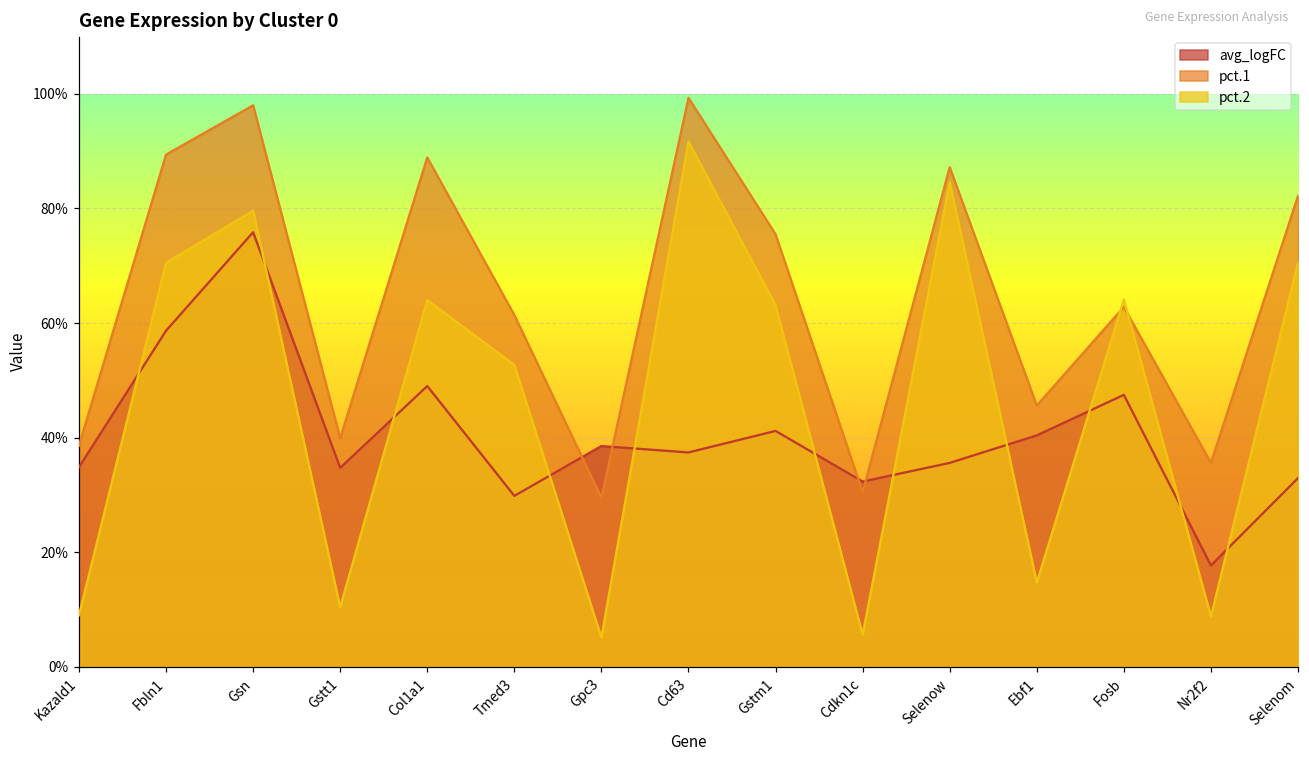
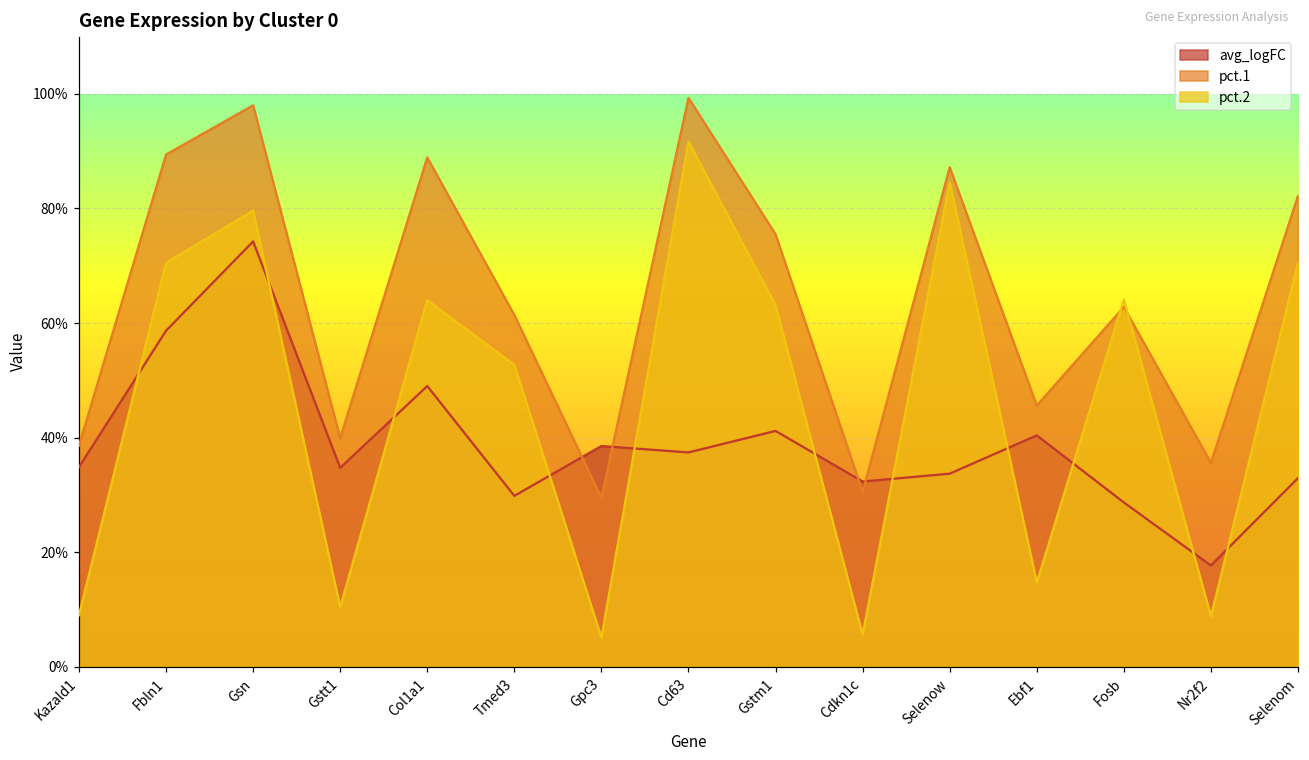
avg_logFC, Gsn: 76% -> 74%
avg_logFC, Selenow: 36% -> 34%
avg_logFC, Fosb: 47% -> 29%
